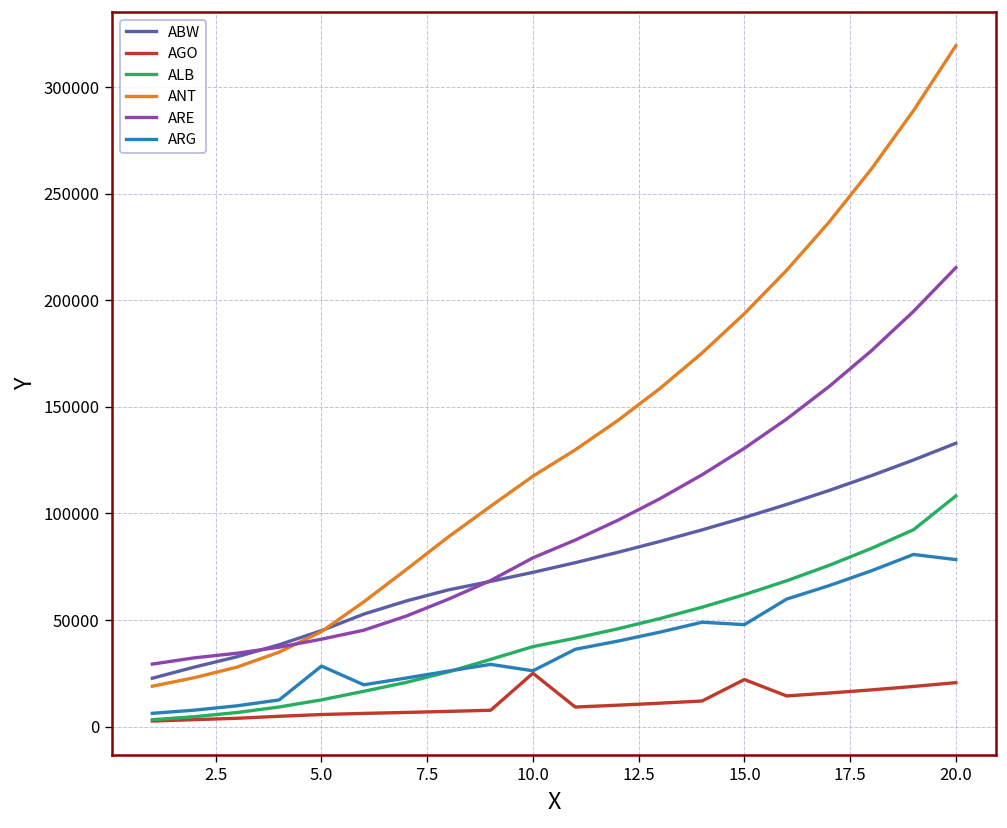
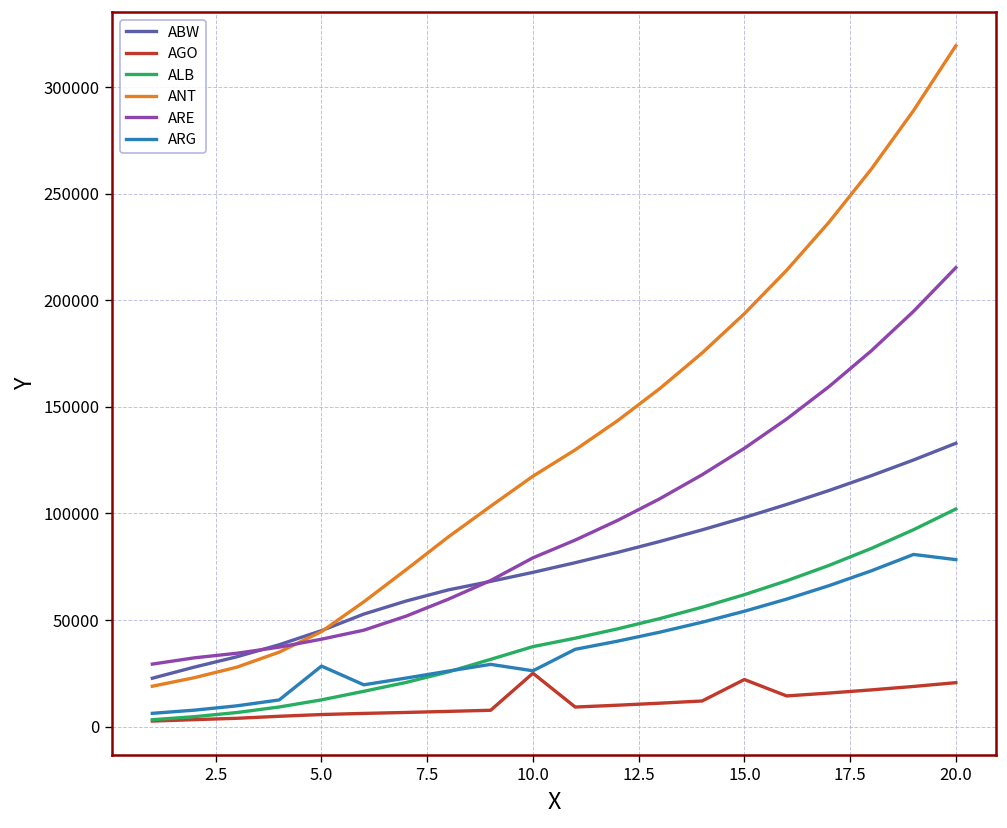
ARG, 15.0: 48000 -> 54000
ALB, 20.0: 108000 -> 102000
